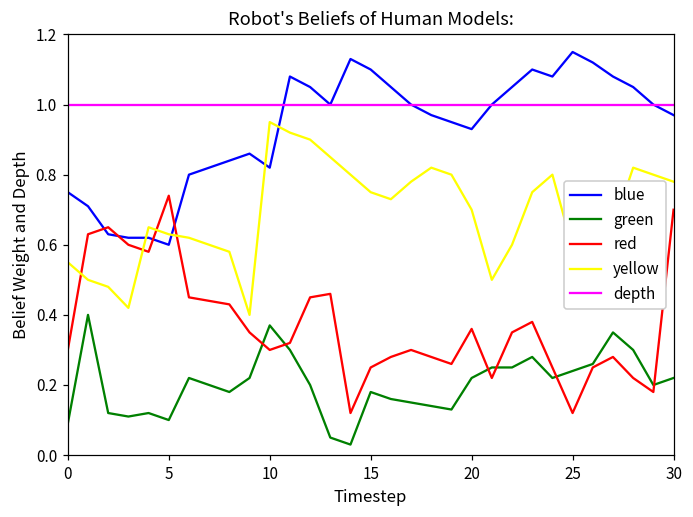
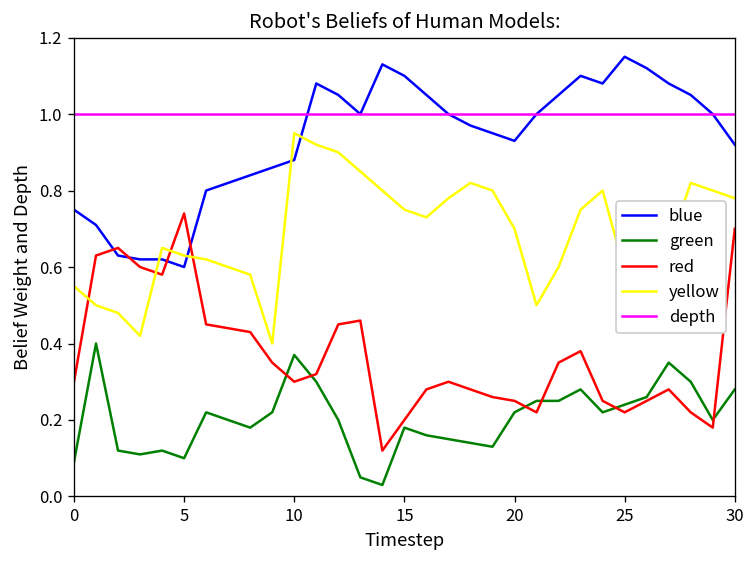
blue, 10: 0.82 -> 0.88
red, 15: 0.25 -> 0.20
red, 20: 0.36 -> 0.25
red, 25: 0.12 -> 0.22
blue, 30: 0.97 -> 0.92
green, 30: 0.22 -> 0.28
